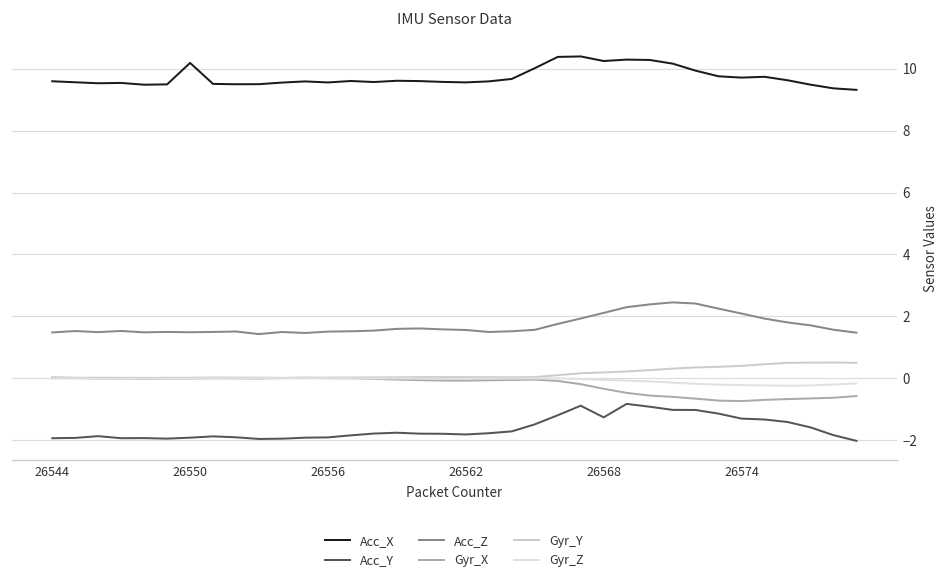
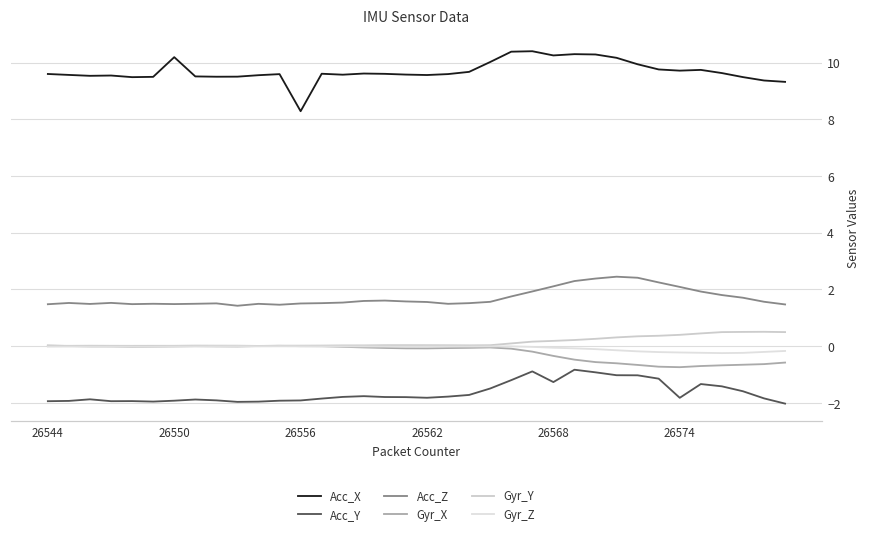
Acc_X, 26556: 9.6 -> 8.3
Acc_Y, 26574: -1.3 -> -1.8
